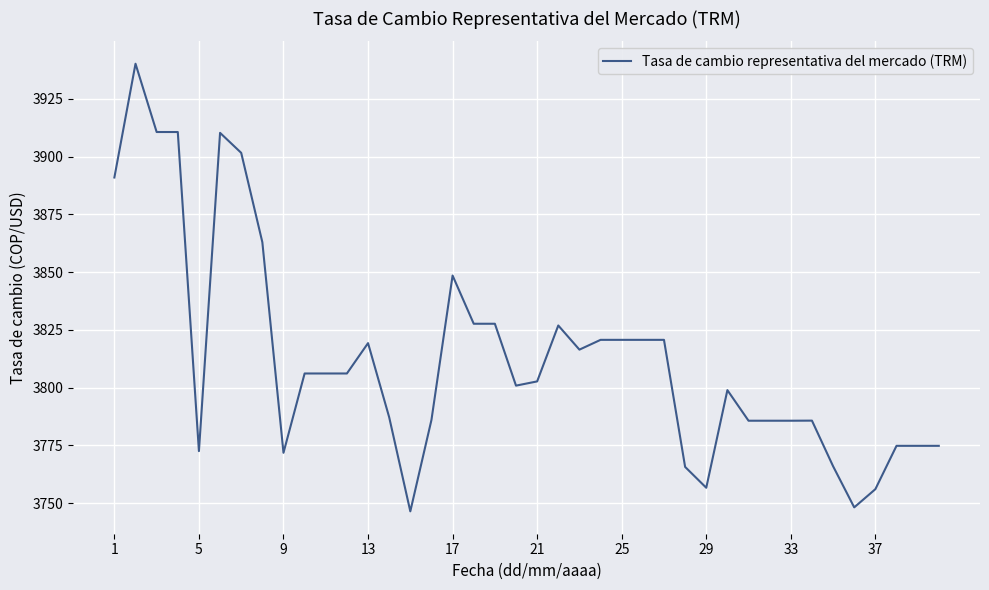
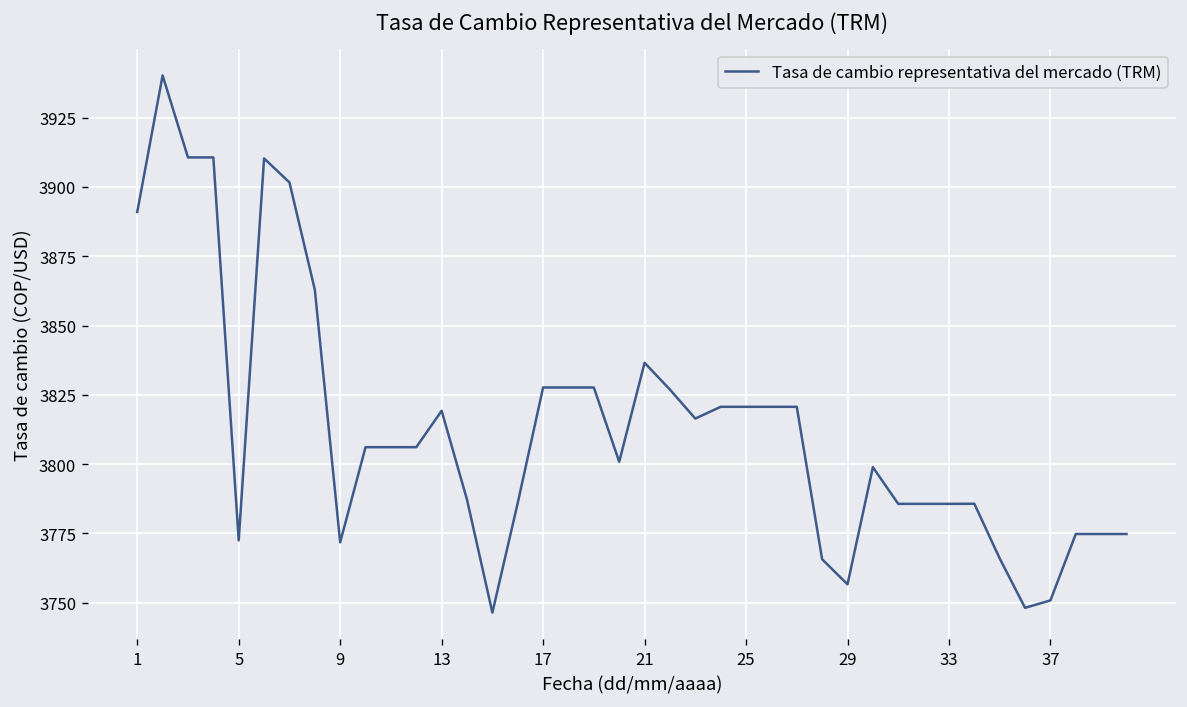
17: 3849 -> 3828
21: 3803 -> 3837
37: 3756 -> 3751
